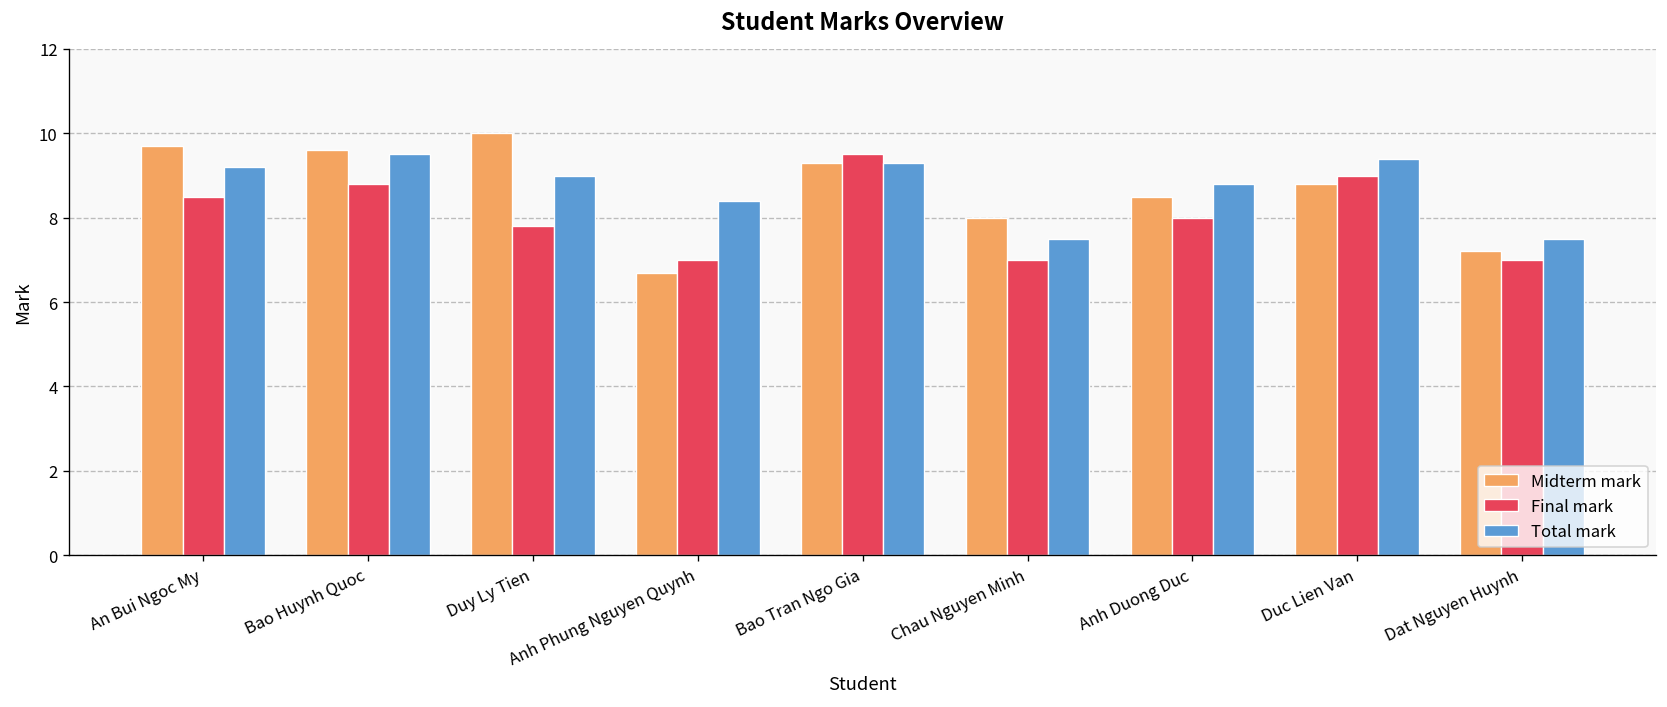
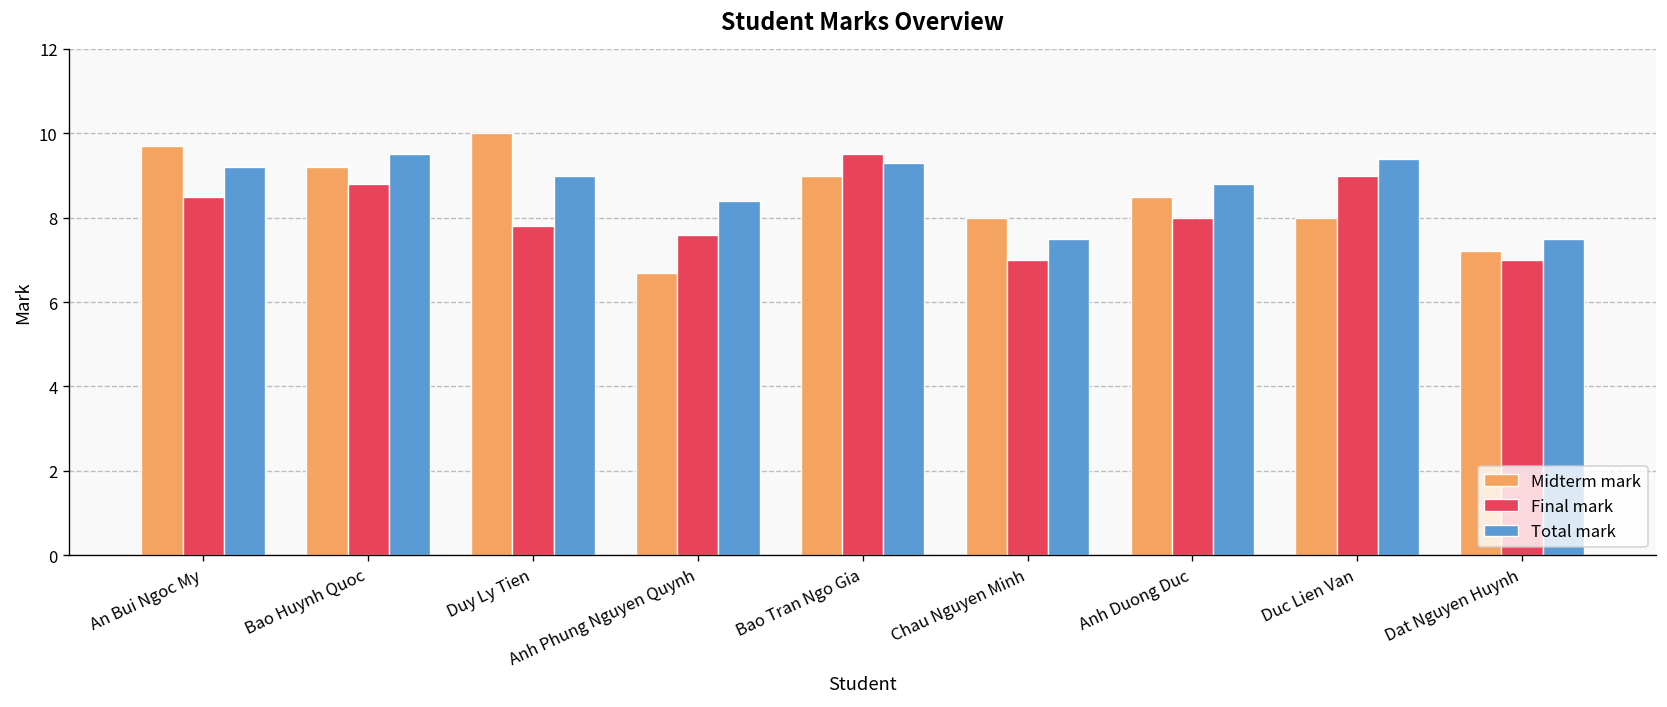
Midterm mark, Bao Huynh Quoc: 9.6 -> 9.2
Final mark, Anh Phung Nguyen Quynh: 7.0 -> 7.6
Midterm mark, Bao Tran Ngo Gia: 9.3 -> 9.0
Midterm mark, Duc Lien Van: 8.8 -> 8.0
